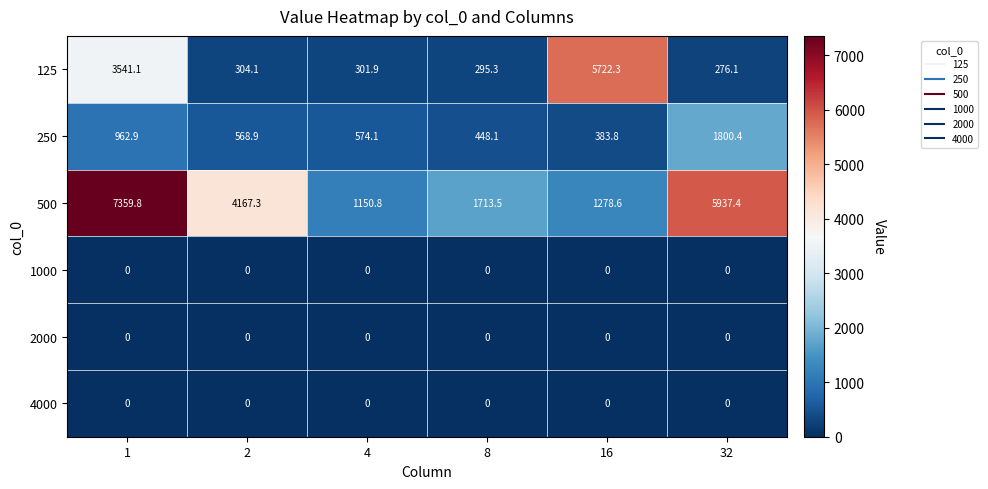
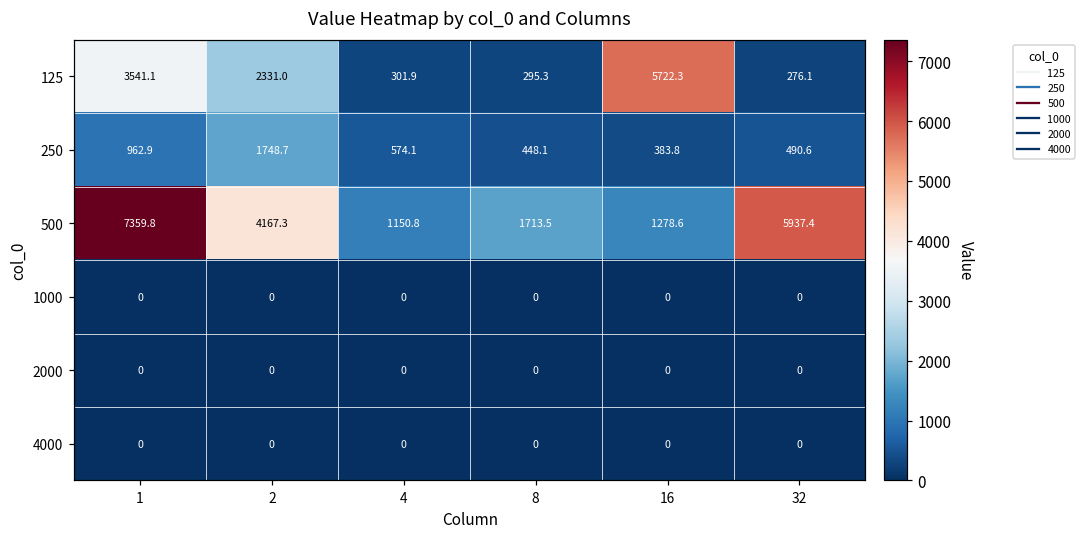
125, 2: 304.1 -> 2331.0
250, 2: 568.9 -> 1748.7
250, 32: 1800.4 -> 490.6
